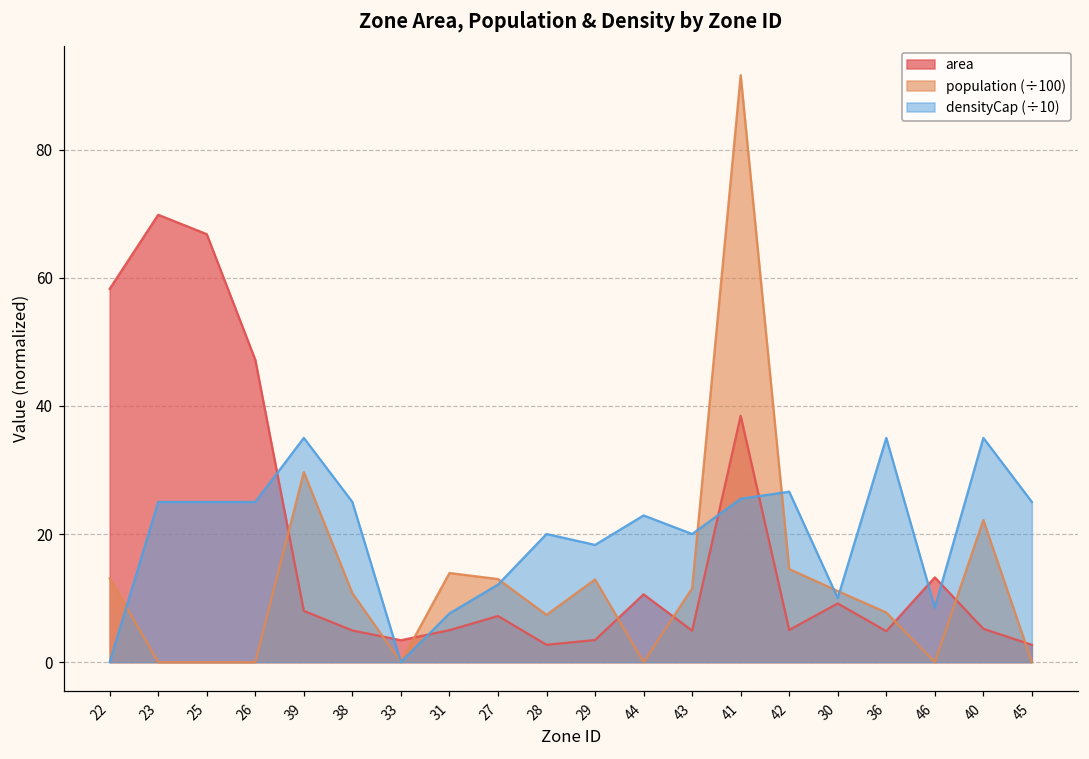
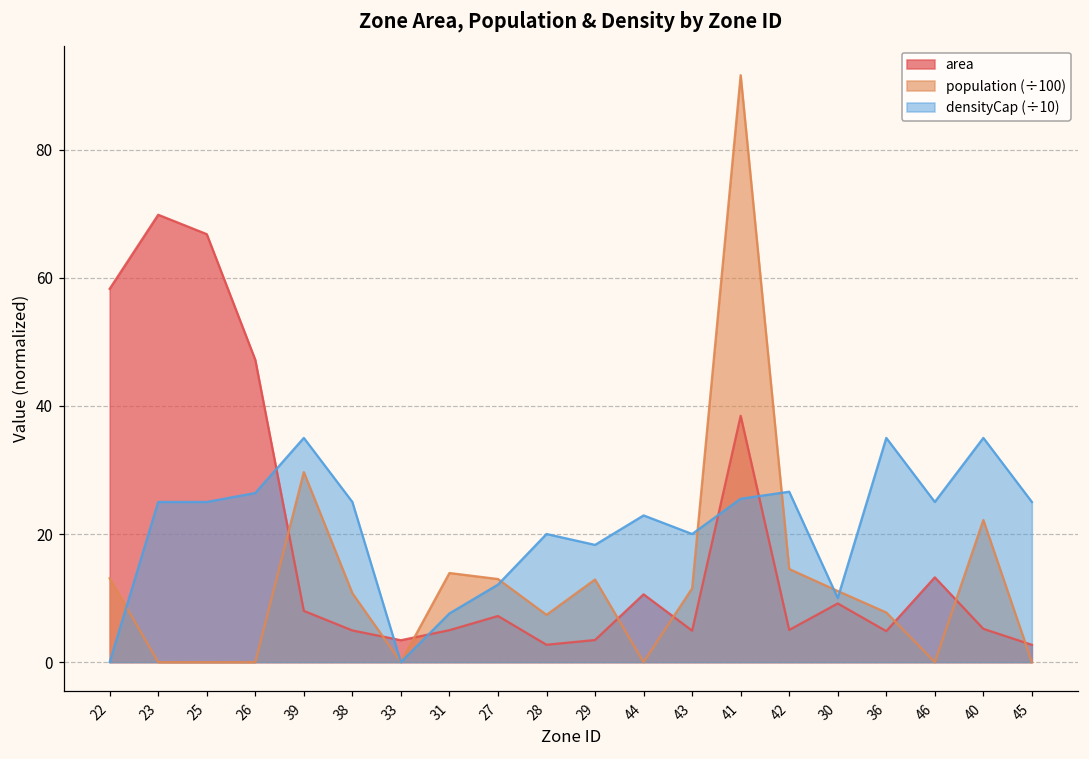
densityCap (÷10), 26: 25 -> 26
densityCap (÷10), 46: 9 -> 25
